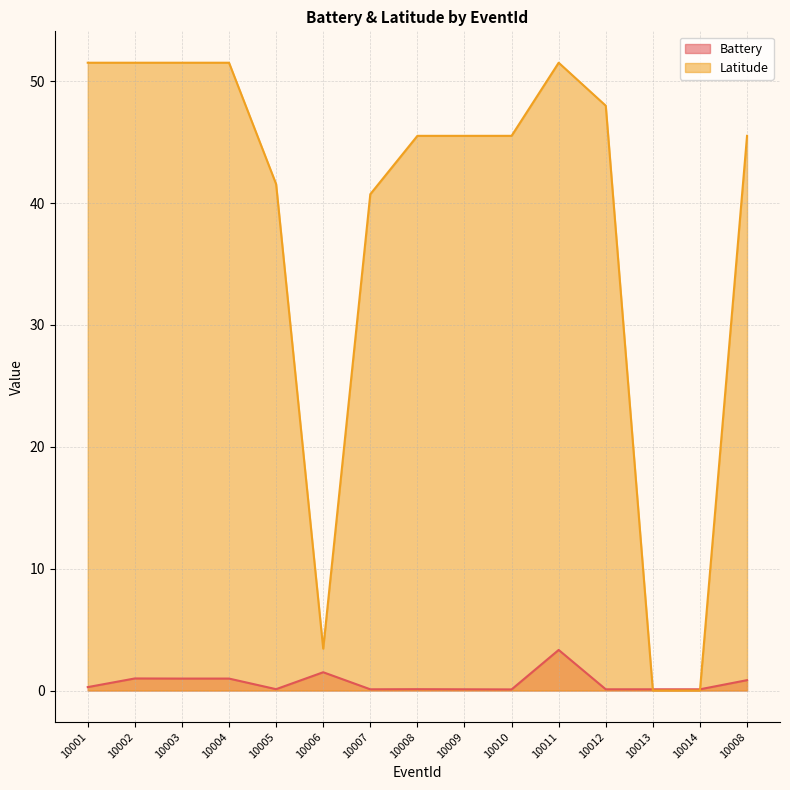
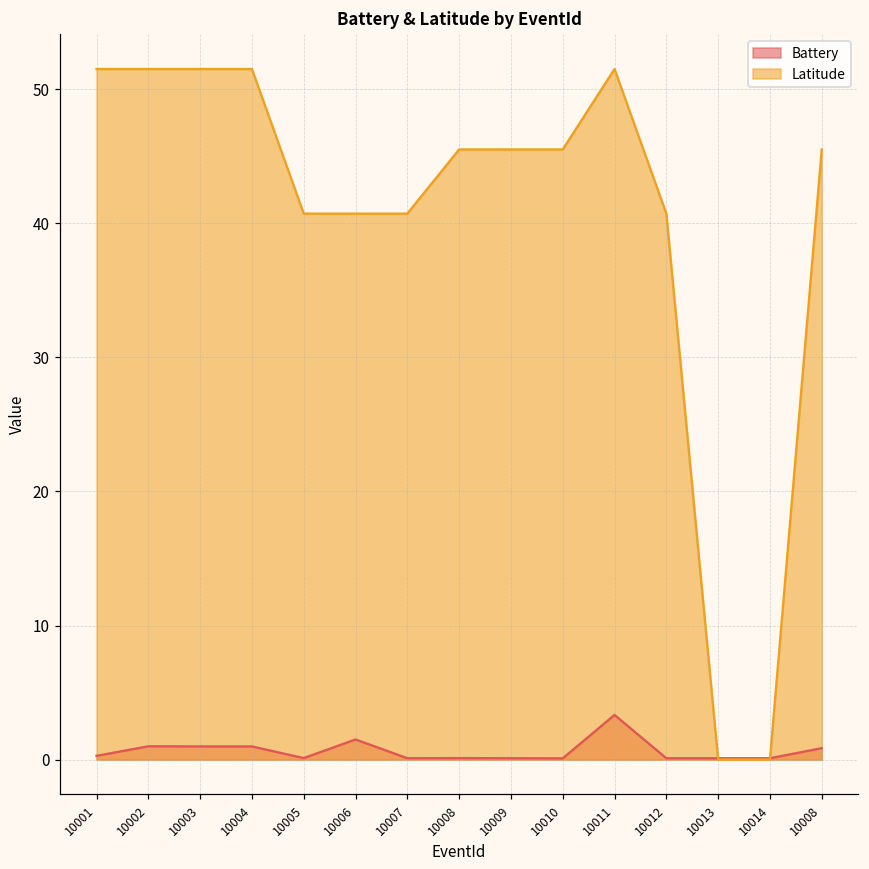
Latitude, 10005: 41.6 -> 40.7
Latitude, 10006: 3.4 -> 40.7
Latitude, 10012: 48.0 -> 40.7
